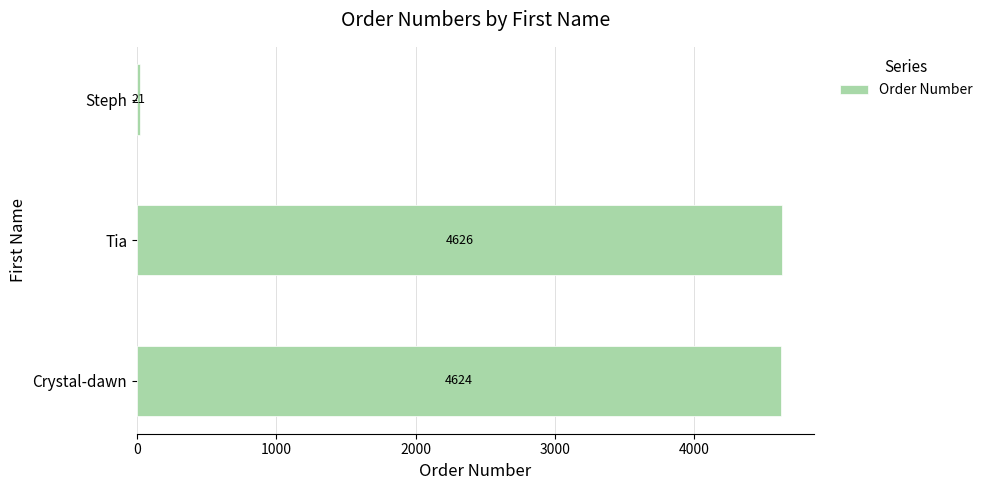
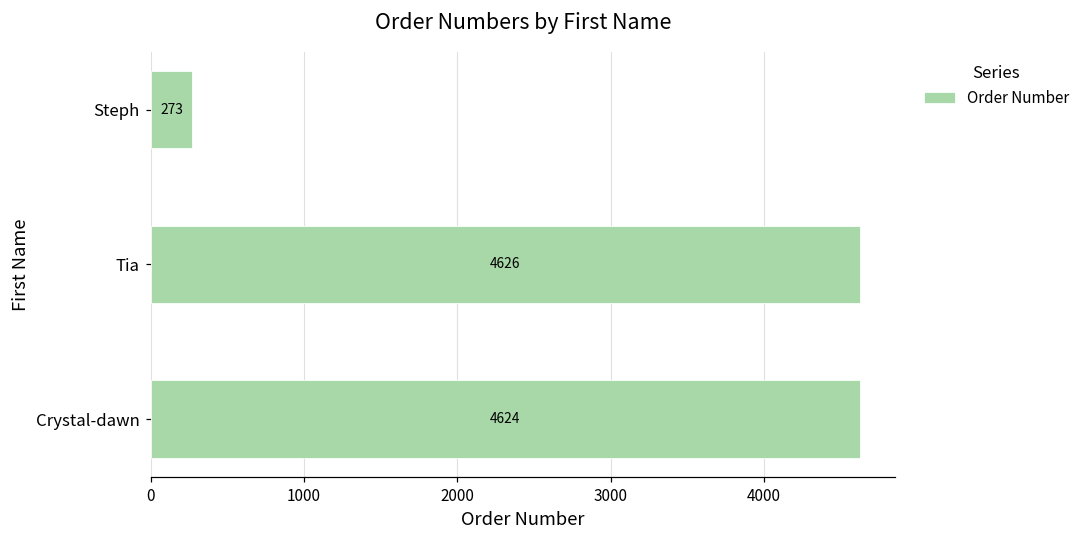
Steph: 21 -> 273
